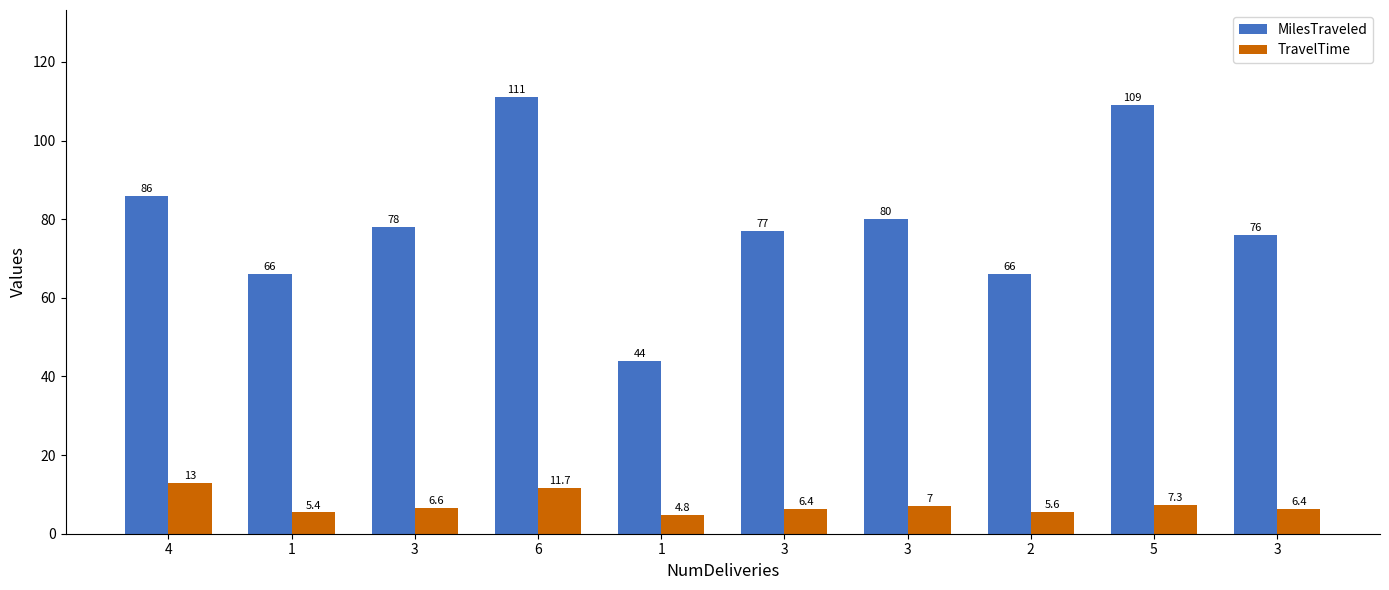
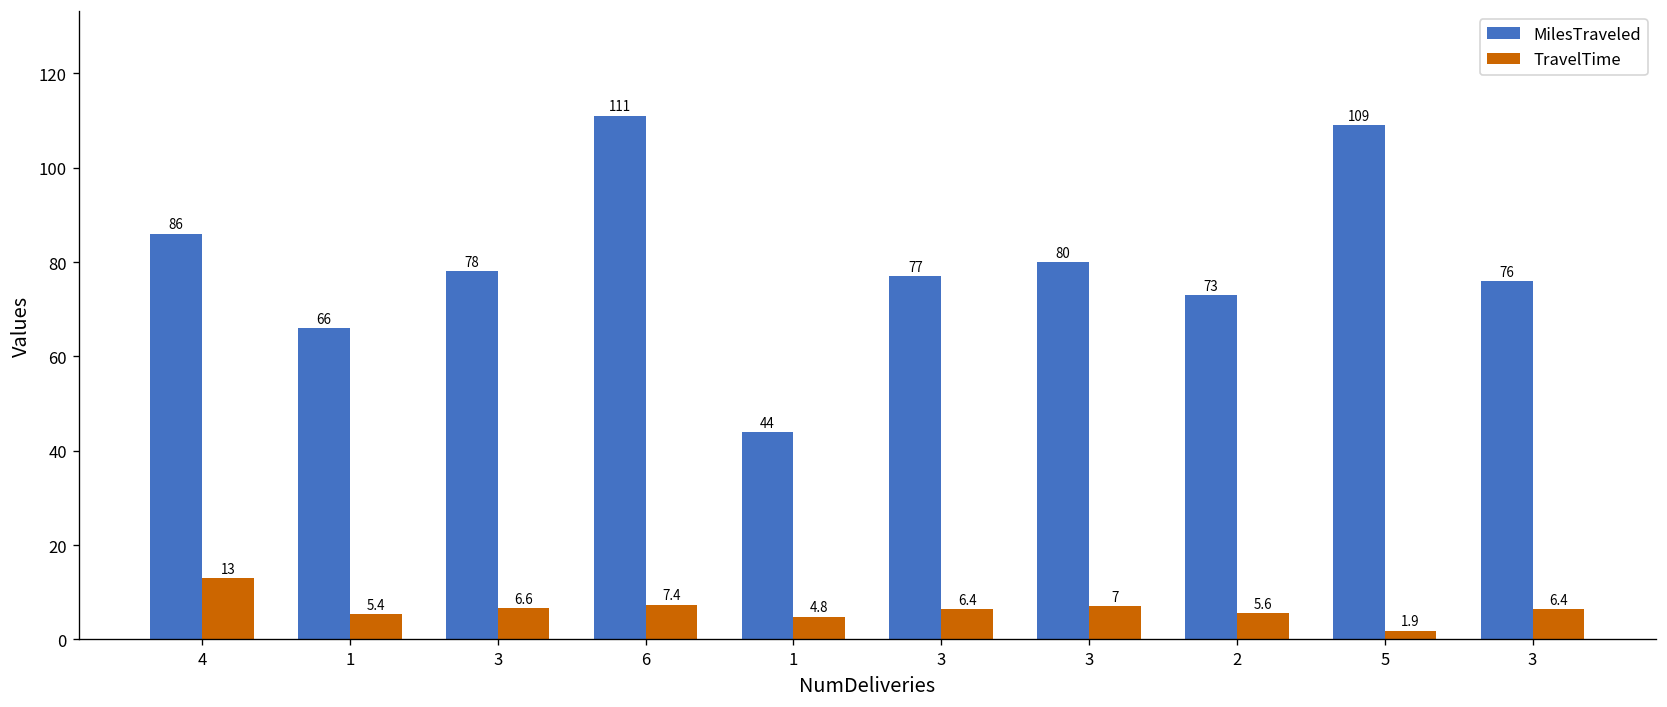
TravelTime, 6: 11.7 -> 7.4
MilesTraveled, 2: 66 -> 73
TravelTime, 5: 7.3 -> 1.9
